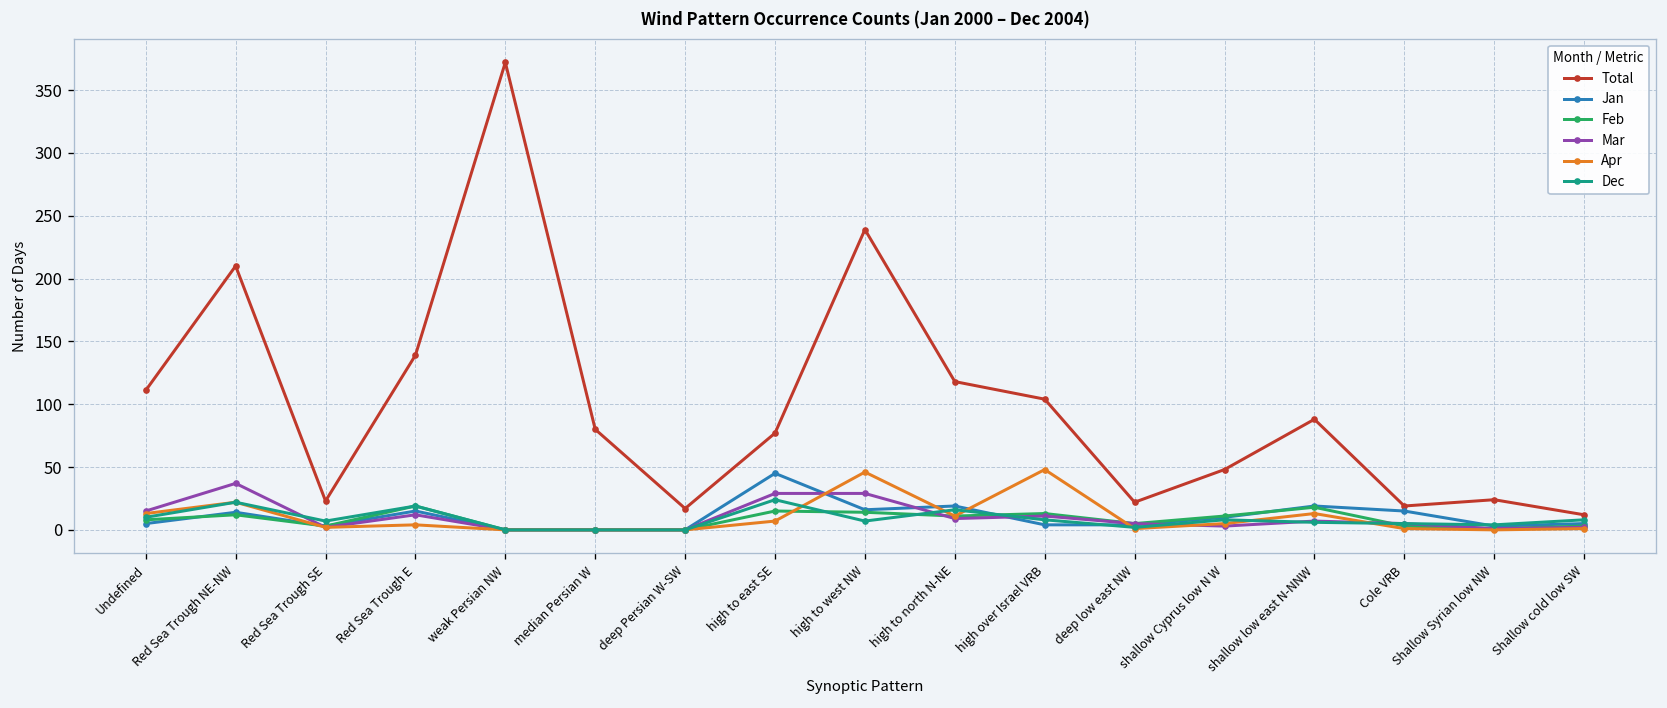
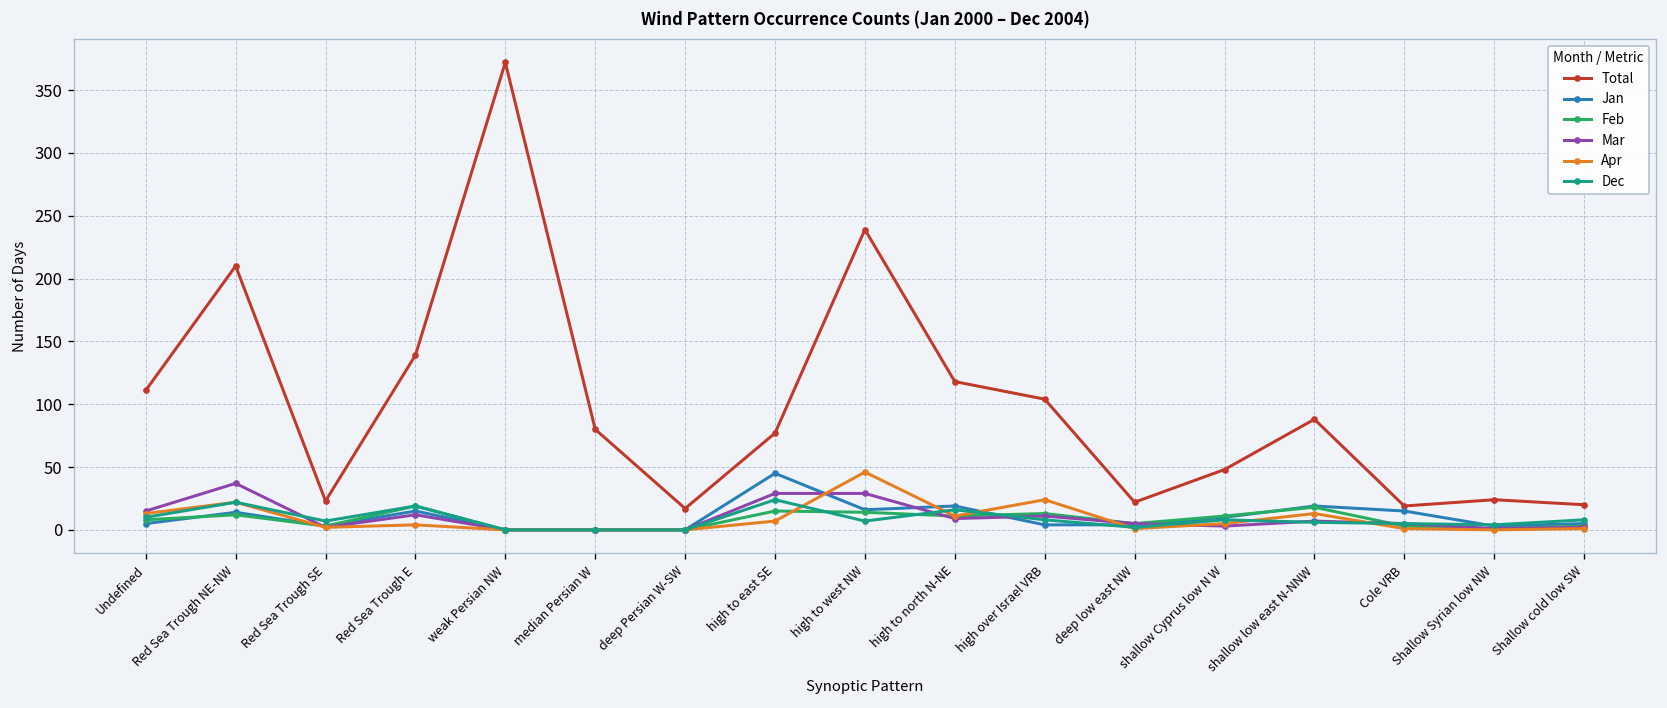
Apr, high over Israel VRB: 48 -> 24
Total, Shallow cold low SW: 12 -> 20
